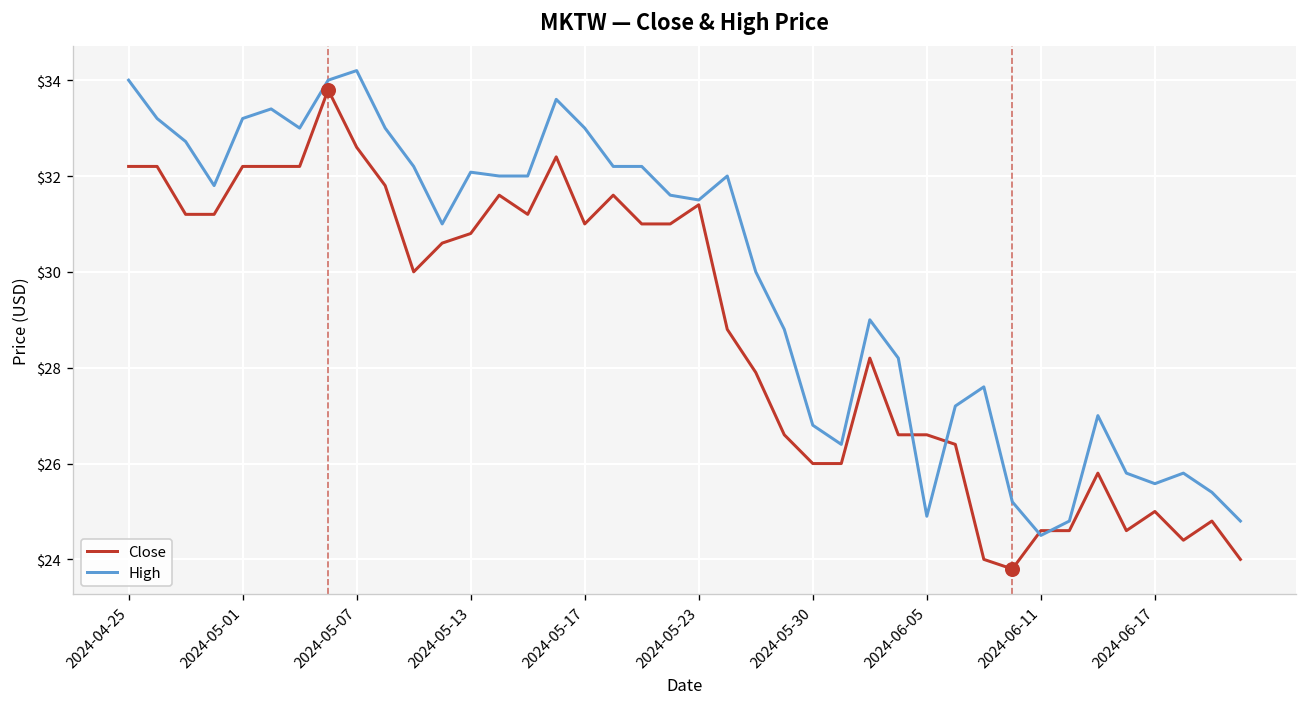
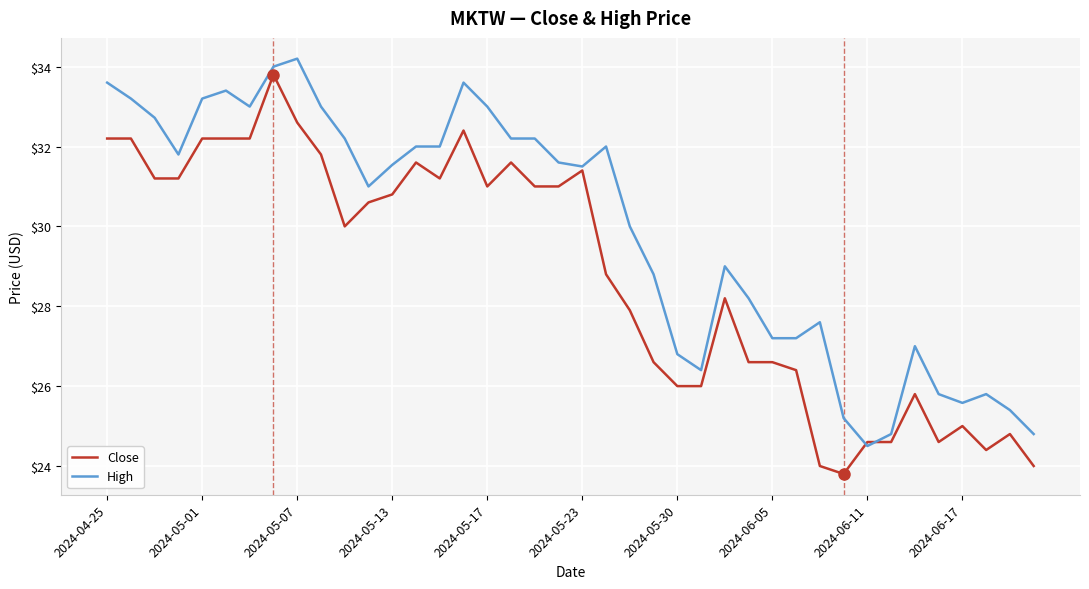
High, 2024-04-25: $34.0 -> $33.6
High, 2024-05-13: $32.1 -> $31.5
High, 2024-06-05: $24.9 -> $27.2
